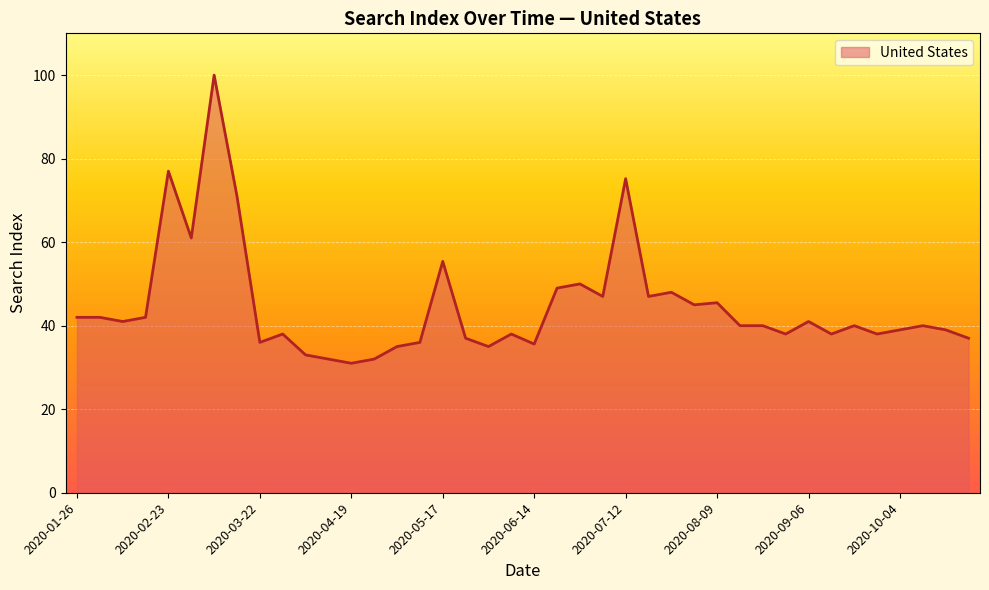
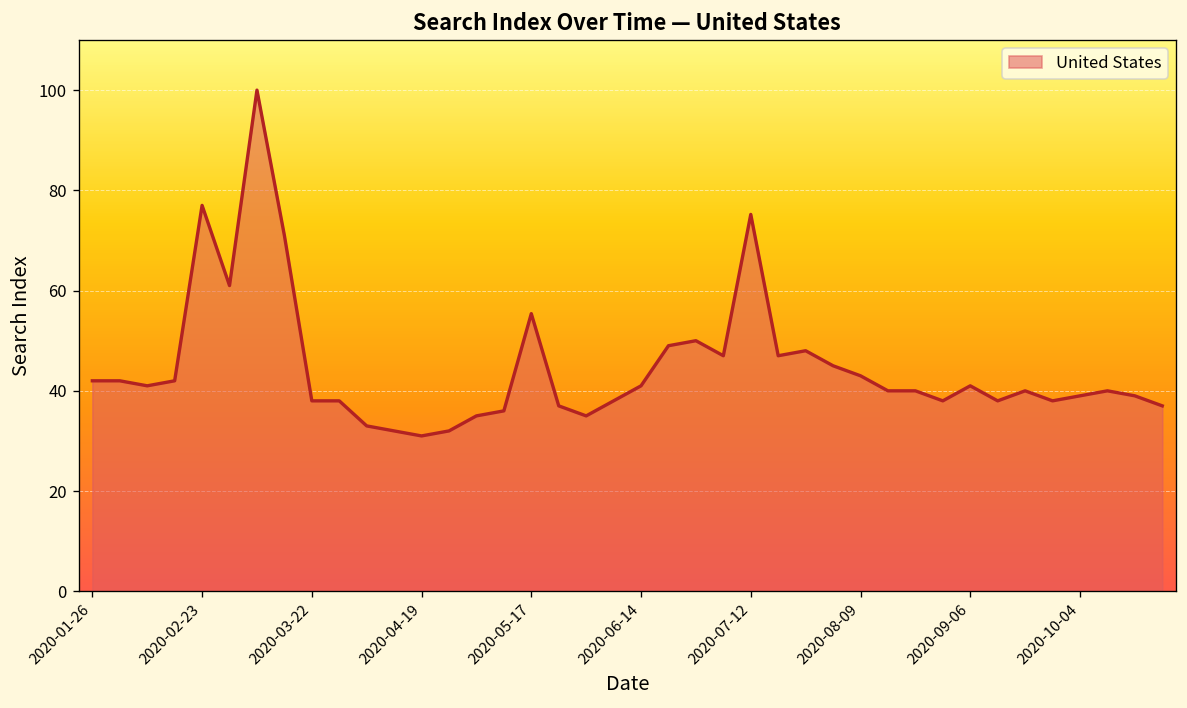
2020-03-22: 36 -> 38
2020-06-14: 36 -> 41
2020-08-09: 46 -> 43
